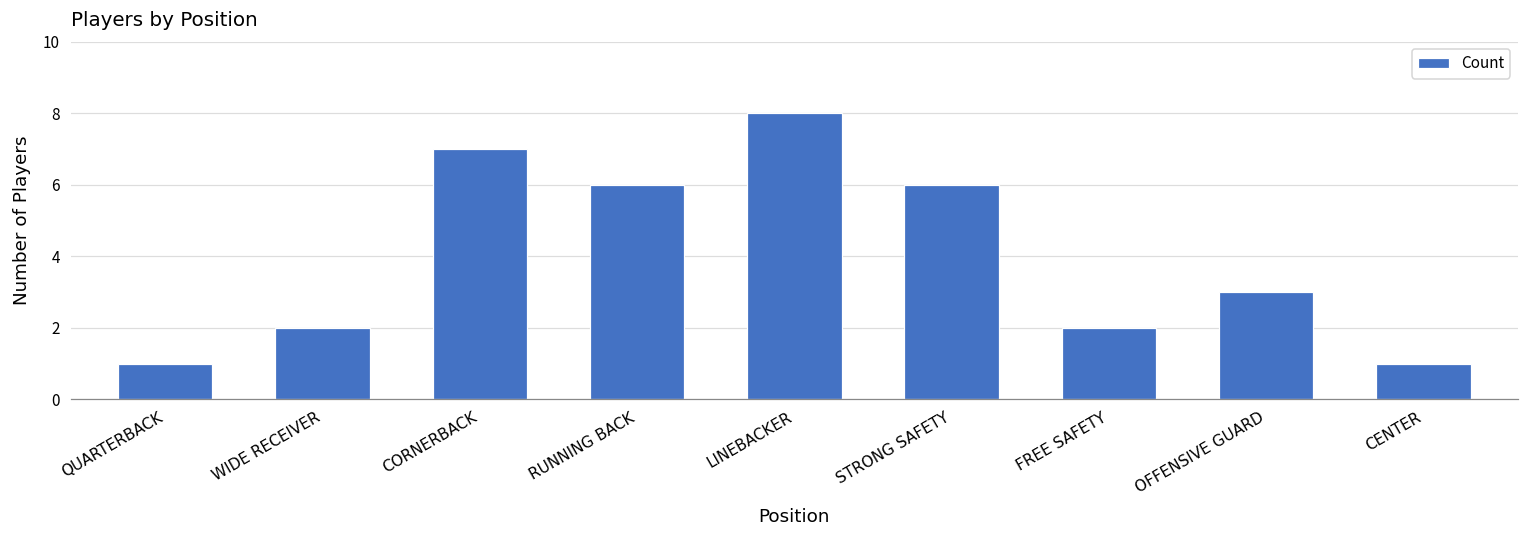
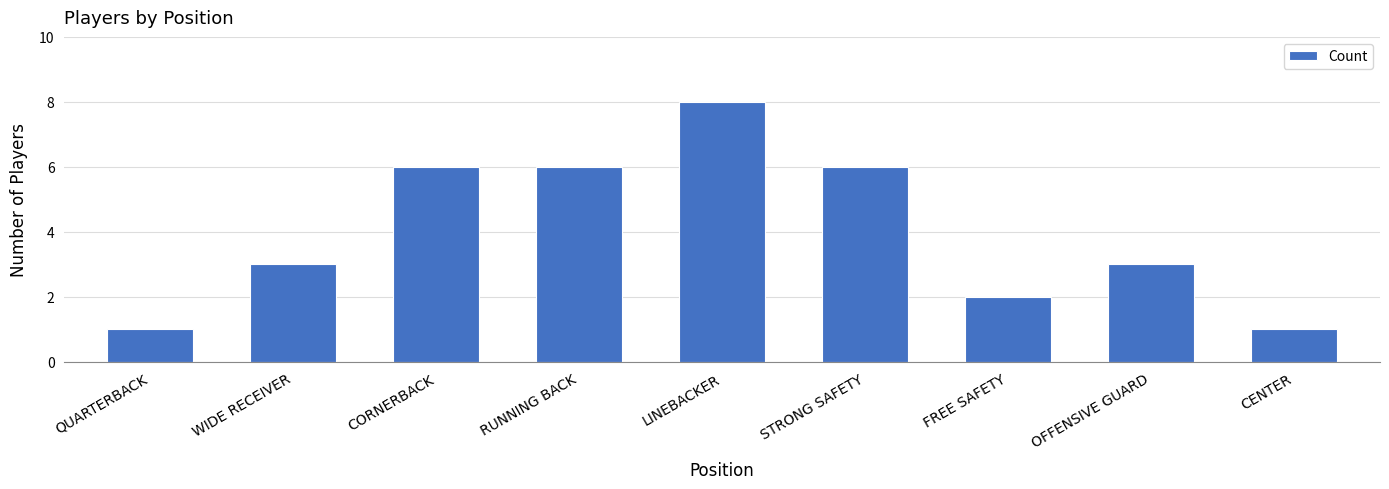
WIDE RECEIVER: 2 -> 3
CORNERBACK: 7 -> 6
